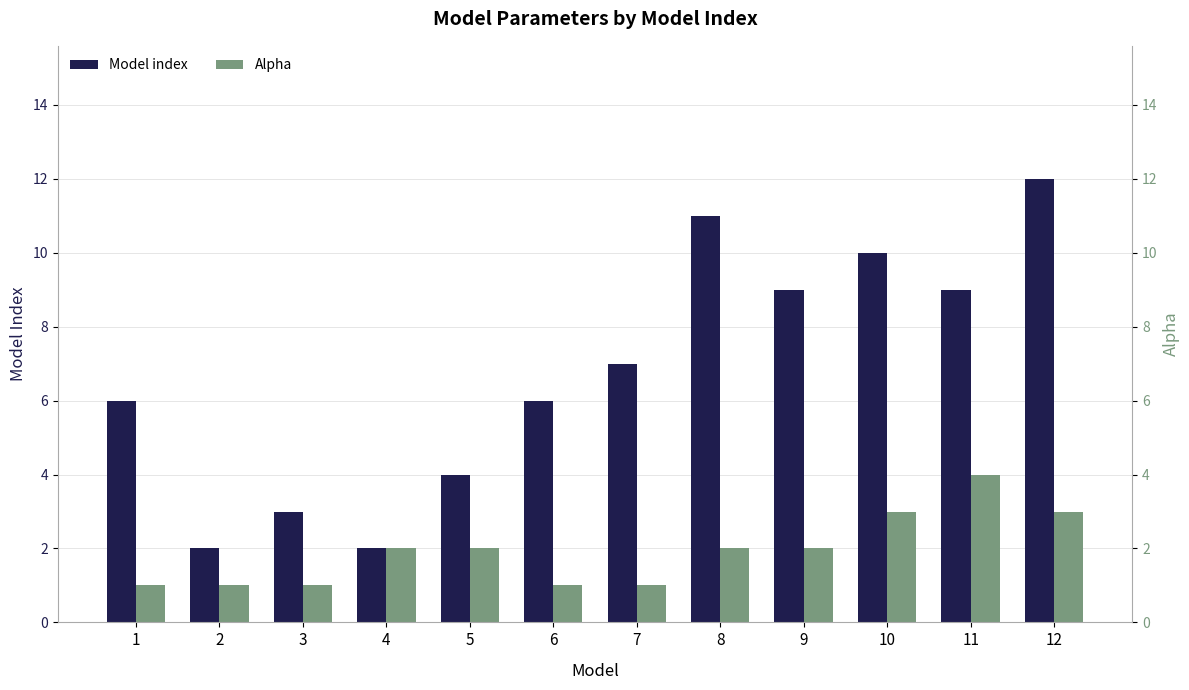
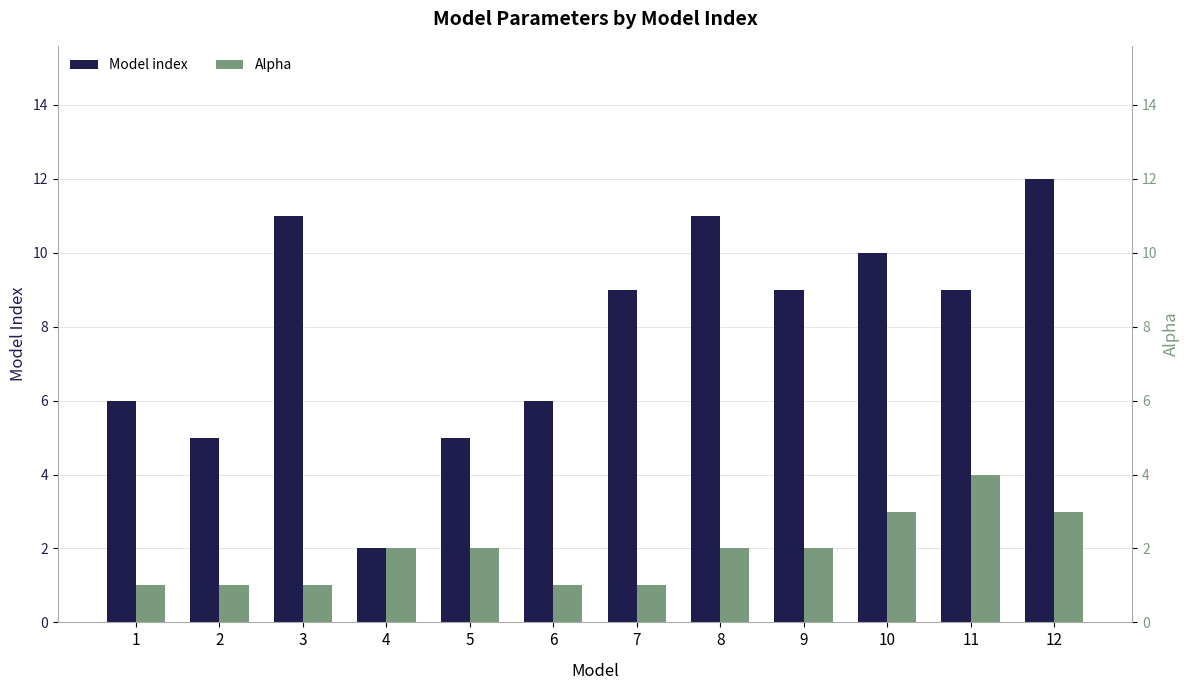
Model index, 2: 2 -> 5
Model index, 3: 3 -> 11
Model index, 5: 4 -> 5
Model index, 7: 7 -> 9
